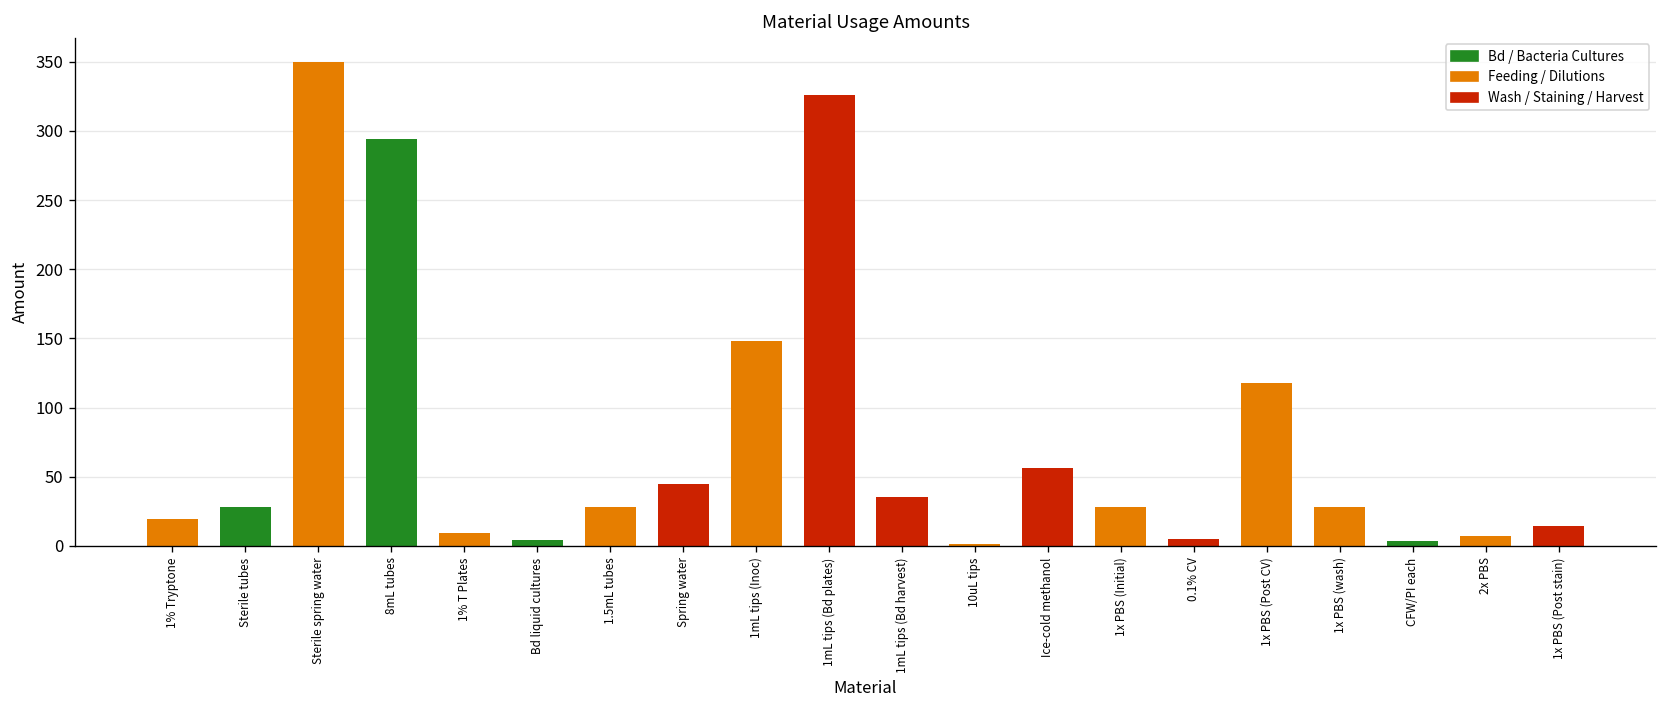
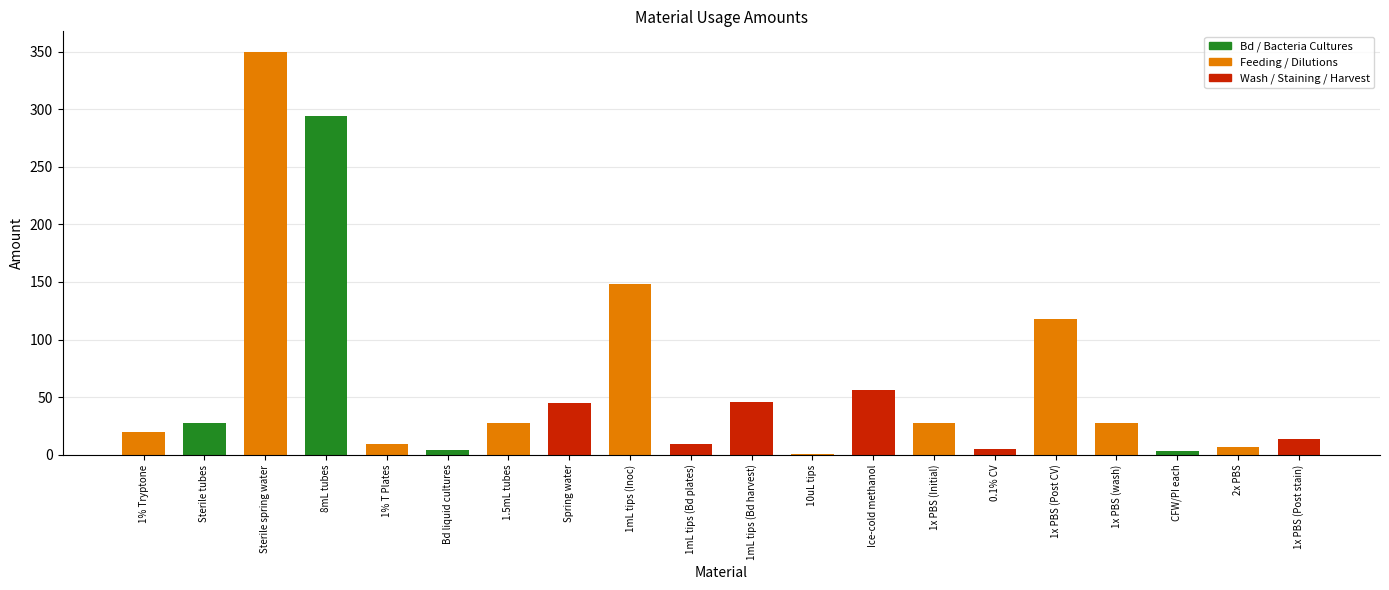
1mL tips (Bd plates): 326 -> 9
1mL tips (Bd harvest): 35 -> 46
